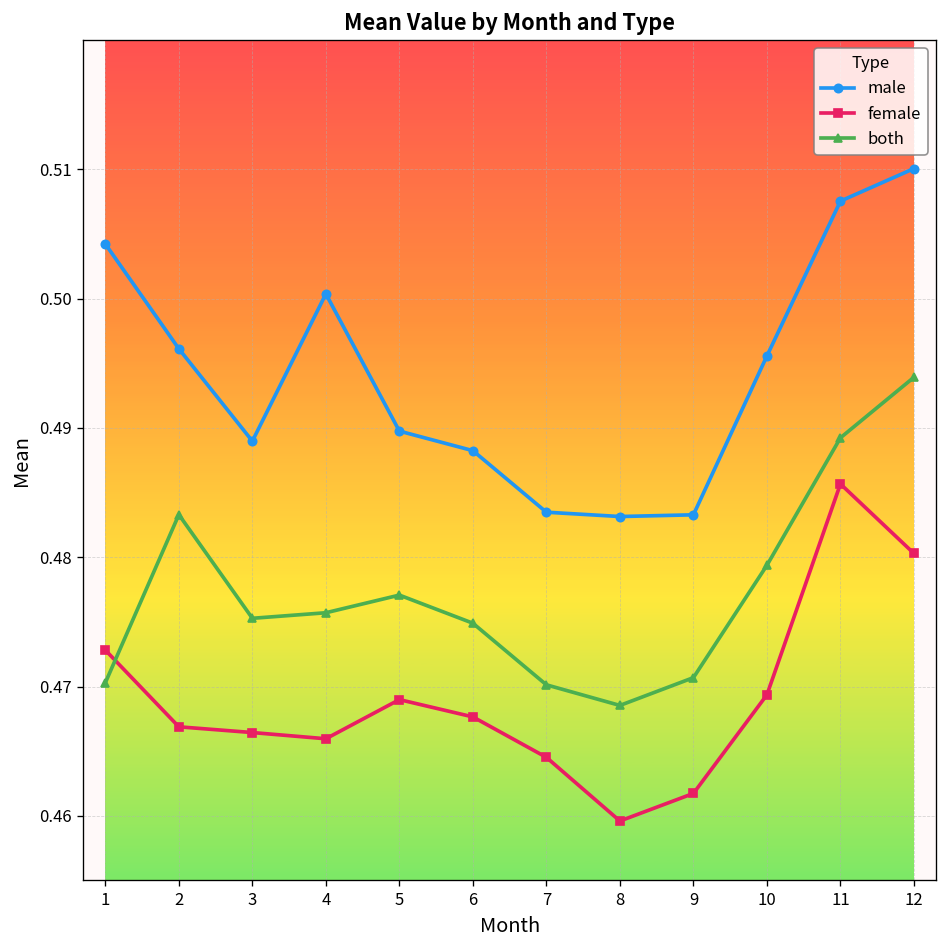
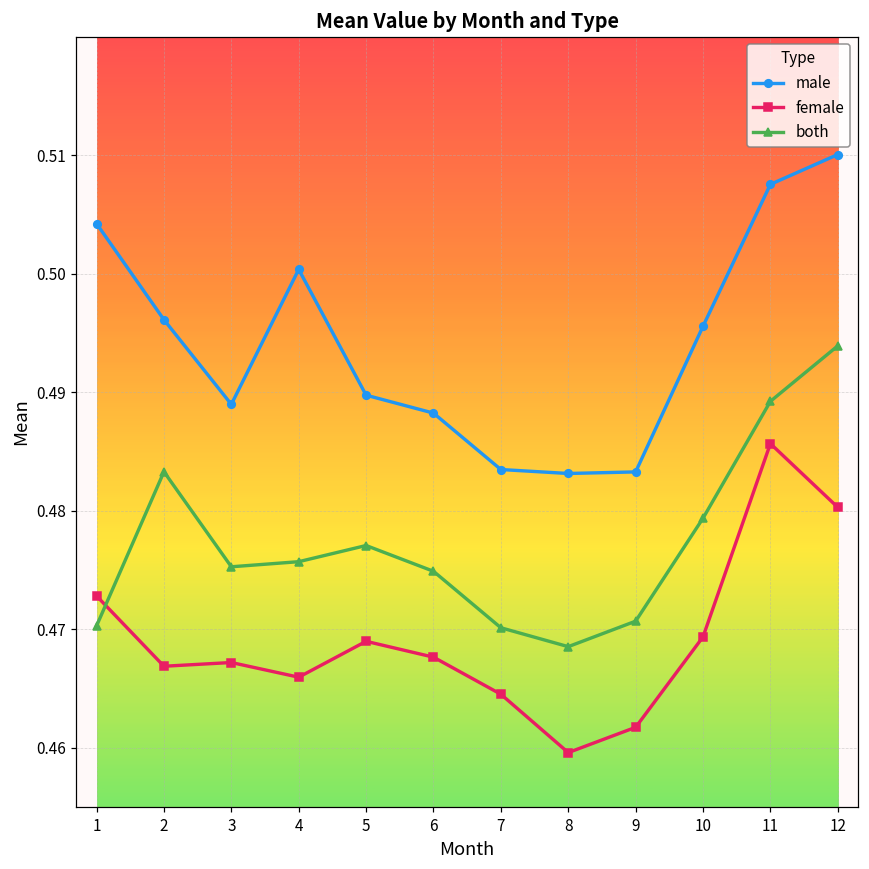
female, 3: 0.4664 -> 0.4672
